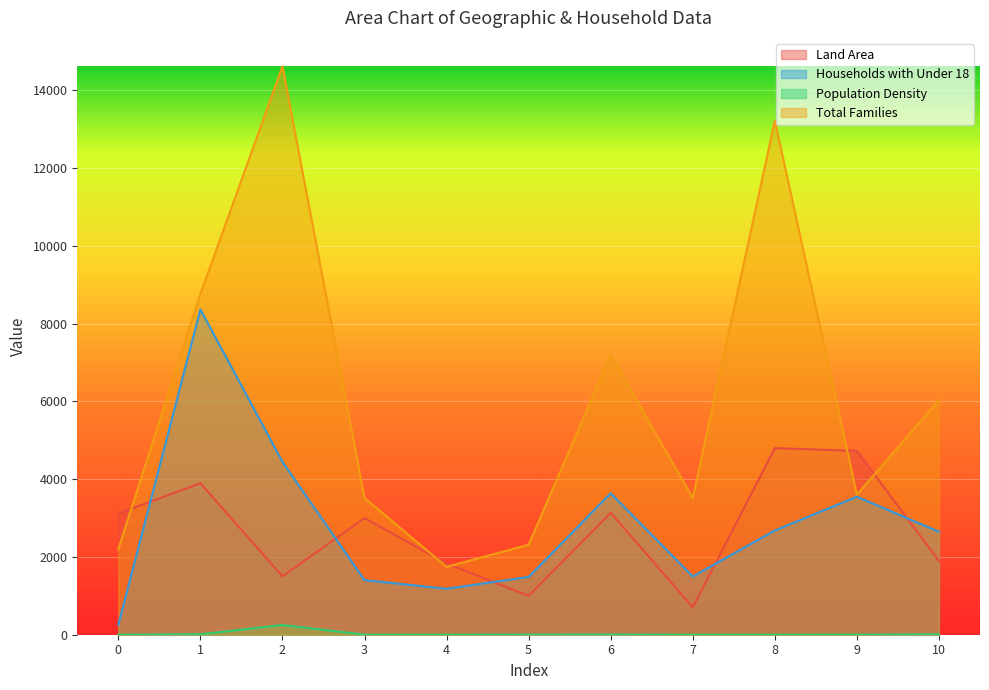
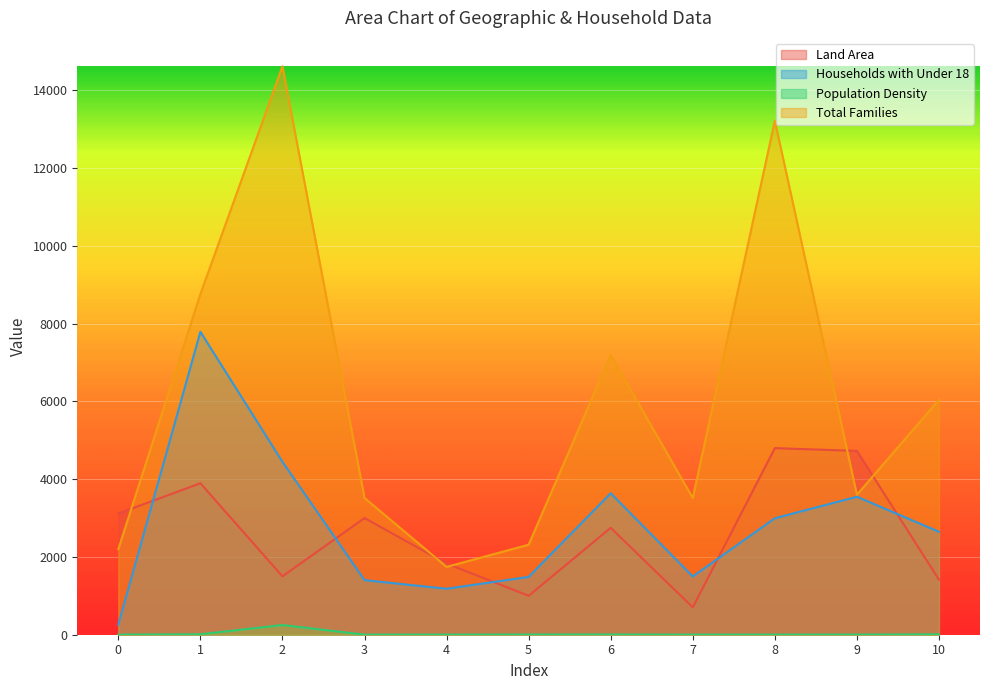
Households with Under 18, 1: 8400 -> 7800
Land Area, 6: 3100 -> 2700
Households with Under 18, 8: 2700 -> 3000
Land Area, 10: 1900 -> 1400
